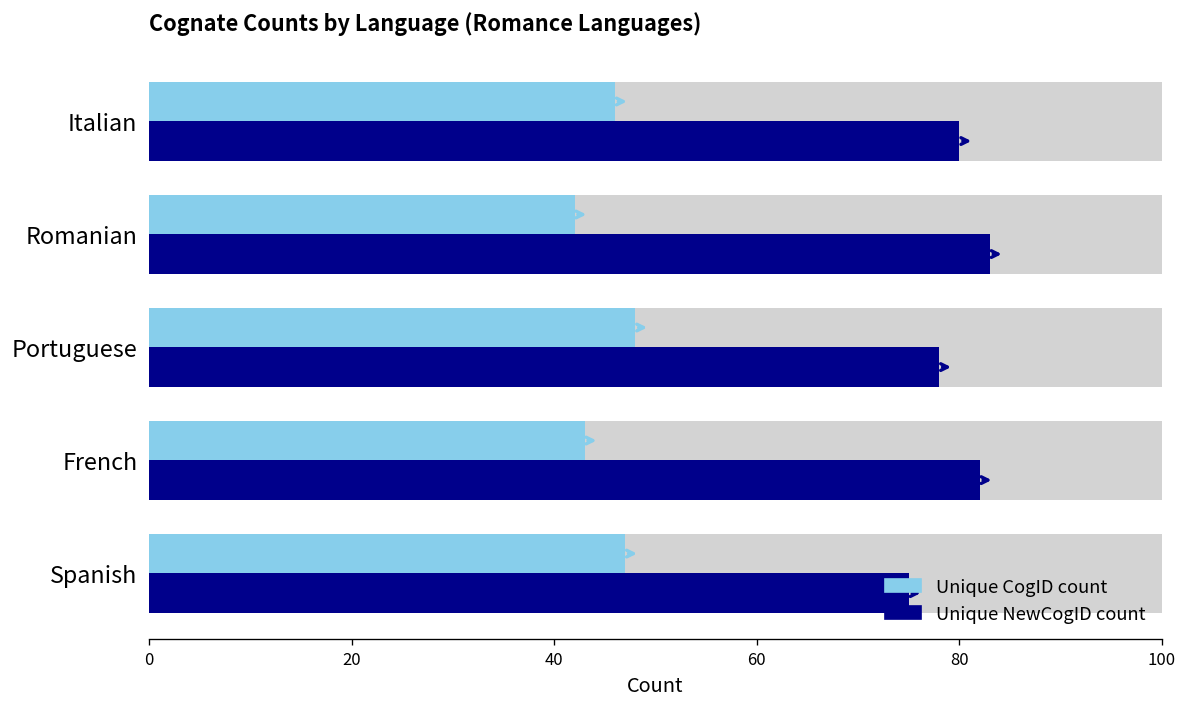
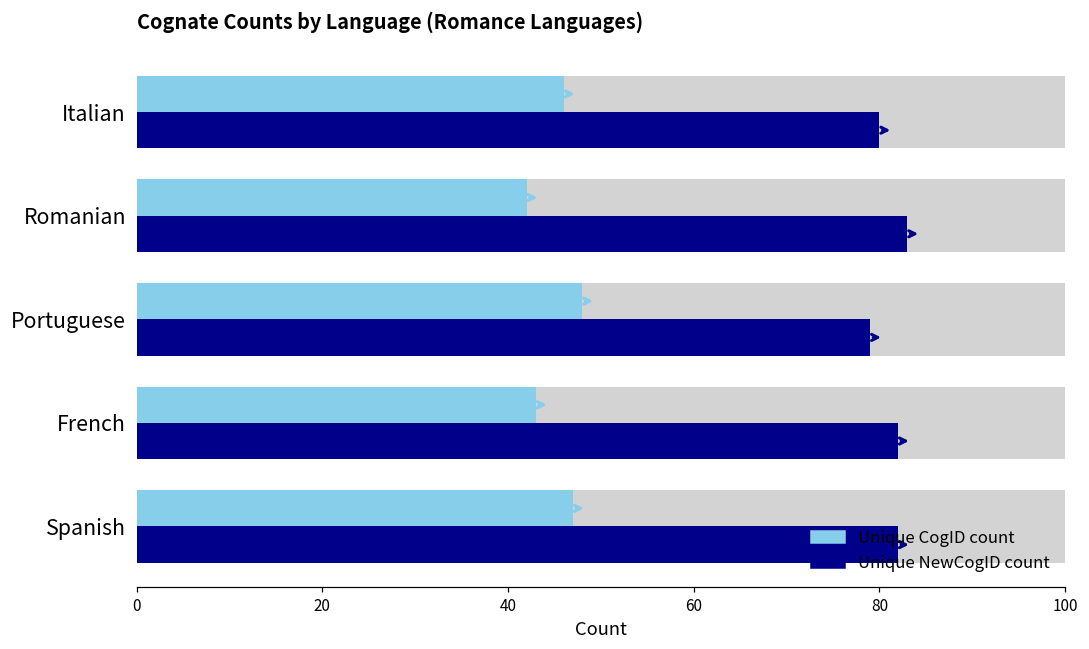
Unique NewCogID count, Portuguese: 78 -> 79
Unique NewCogID count, Spanish: 75 -> 82
